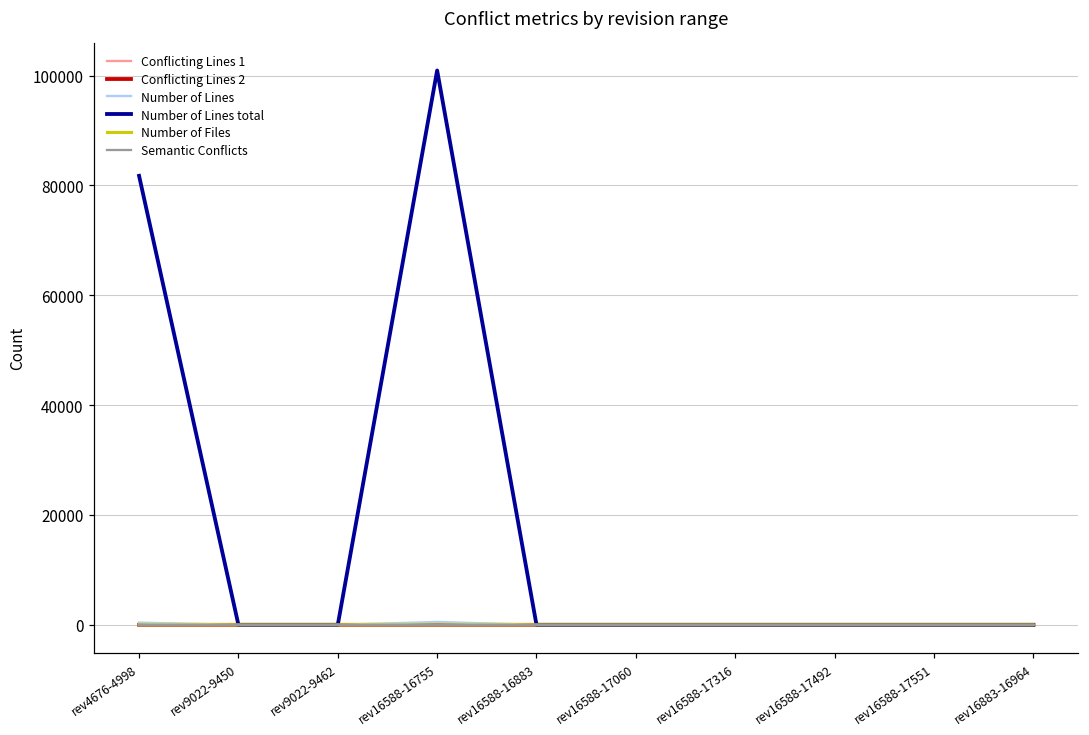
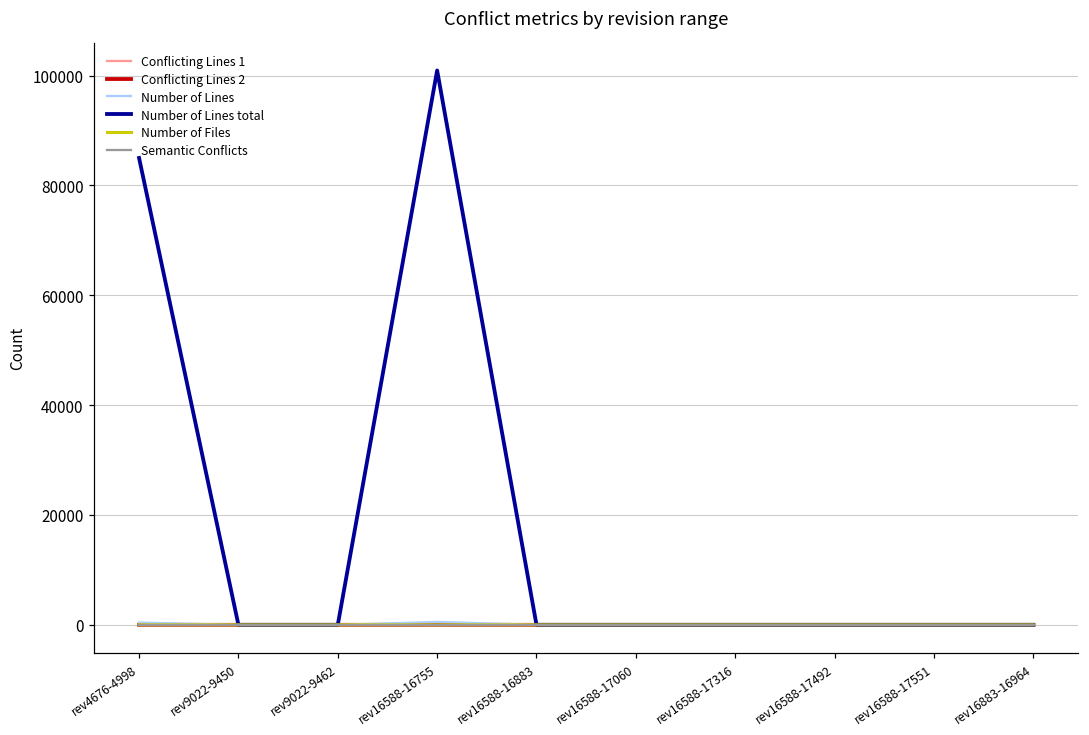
Number of Lines total, rev4676-4998: 82000 -> 85000
